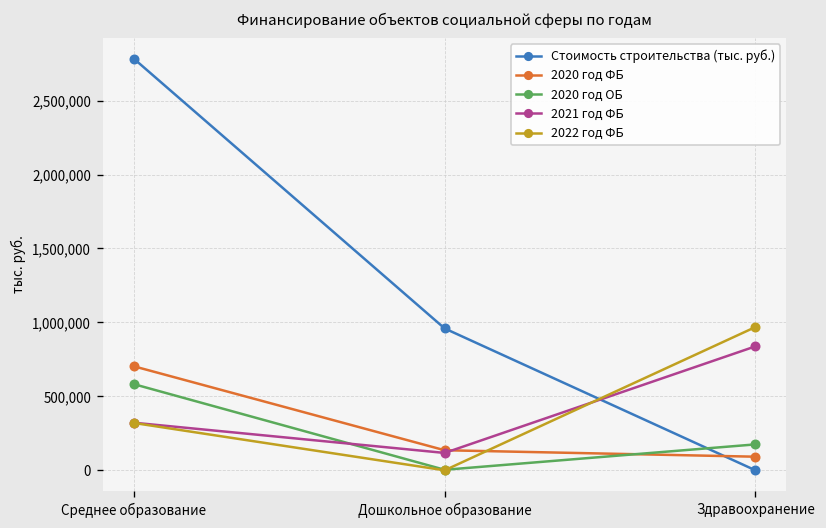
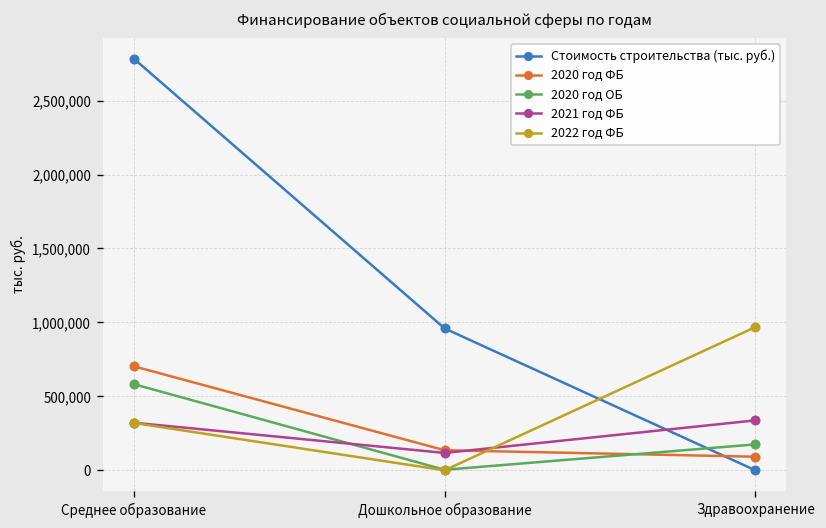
2021 год ФБ, Здравоохранение: 840,000 -> 340,000
